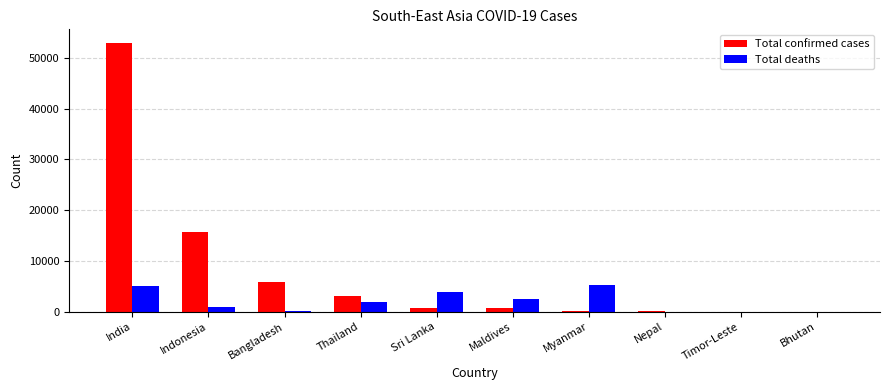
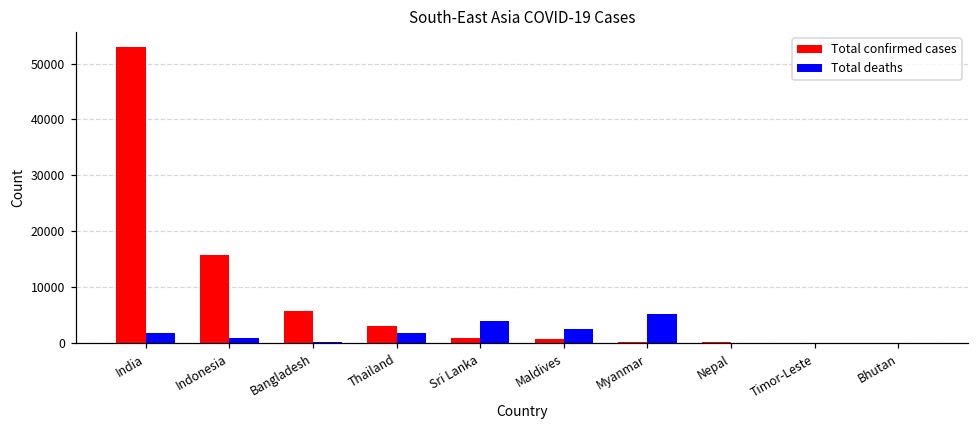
Total deaths, India: 5000 -> 2000
